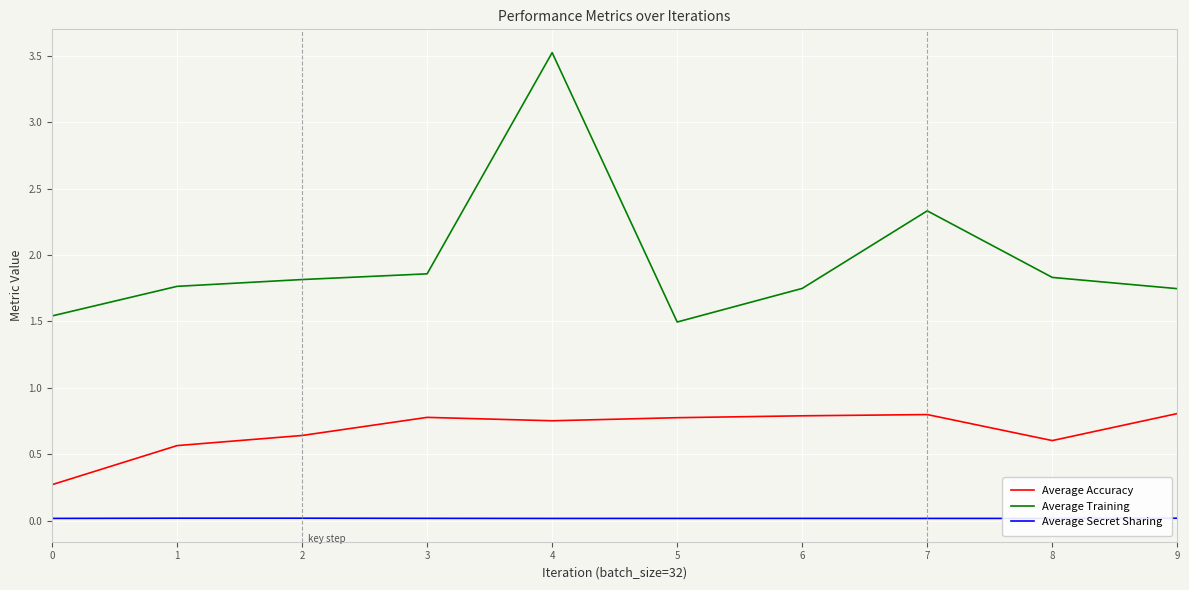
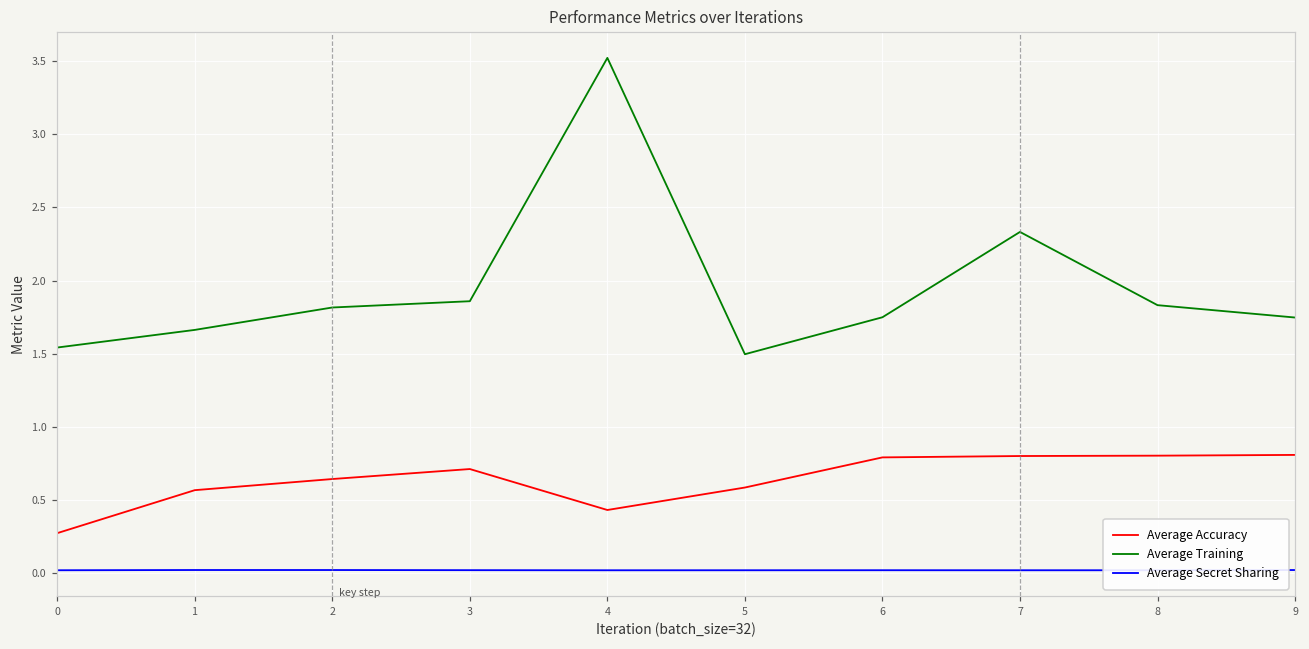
Average Training, 1: 1.76 -> 1.66
Average Accuracy, 3: 0.78 -> 0.71
Average Accuracy, 4: 0.75 -> 0.43
Average Accuracy, 5: 0.78 -> 0.58
Average Accuracy, 8: 0.60 -> 0.80
